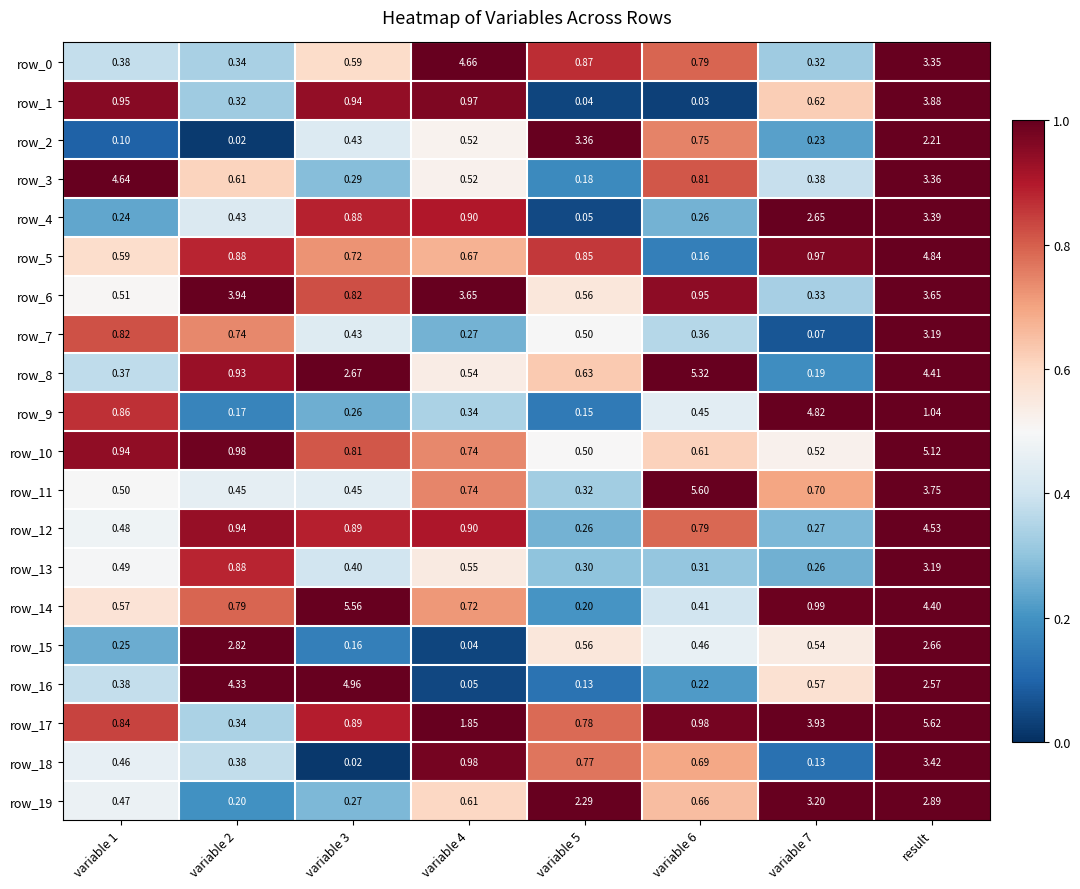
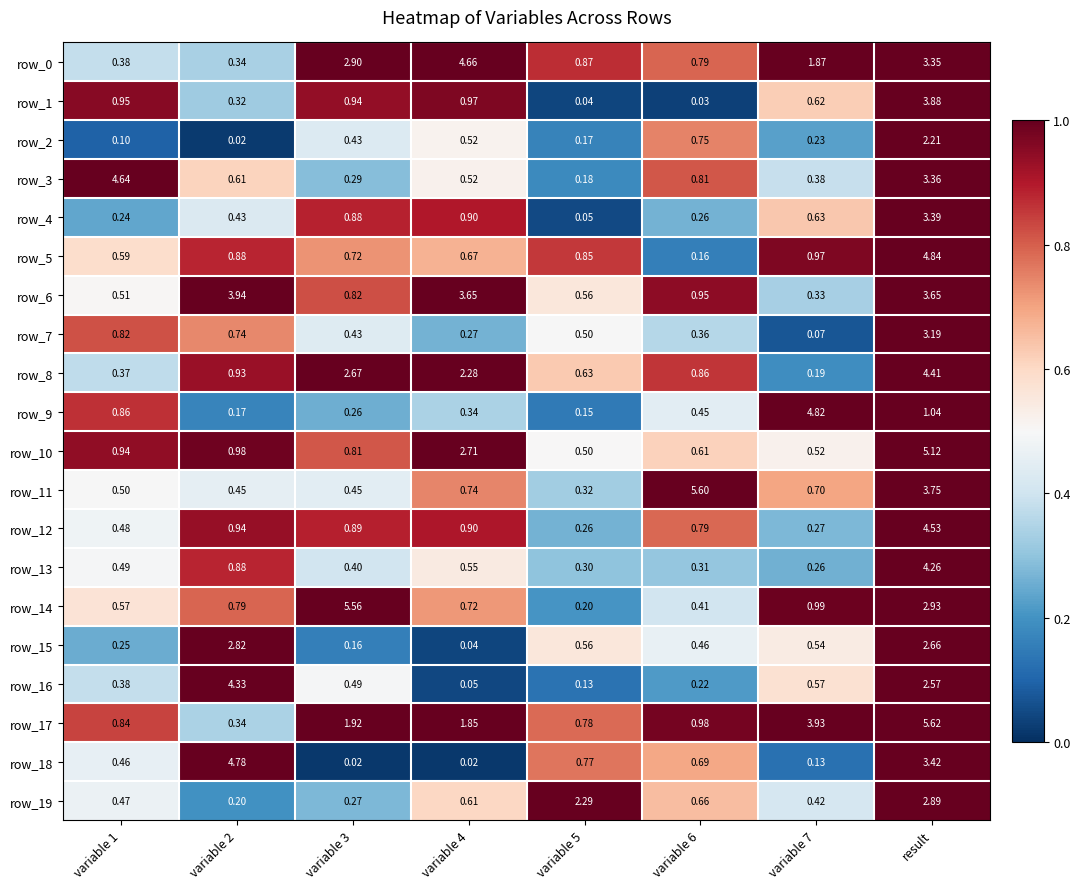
row_0, variable 3: 0.59 -> 2.90
row_0, variable 7: 0.32 -> 1.87
row_2, variable 5: 3.36 -> 0.17
row_4, variable 7: 2.65 -> 0.63
row_8, variable 4: 0.54 -> 2.28
row_8, variable 6: 5.32 -> 0.86
row_10, variable 4: 0.74 -> 2.71
row_13, result: 3.19 -> 4.26
row_14, result: 4.40 -> 2.93
row_16, variable 3: 4.96 -> 0.49
row_17, variable 3: 0.89 -> 1.92
row_18, variable 2: 0.38 -> 4.78
row_18, variable 4: 0.98 -> 0.02
row_19, variable 7: 3.20 -> 0.42
